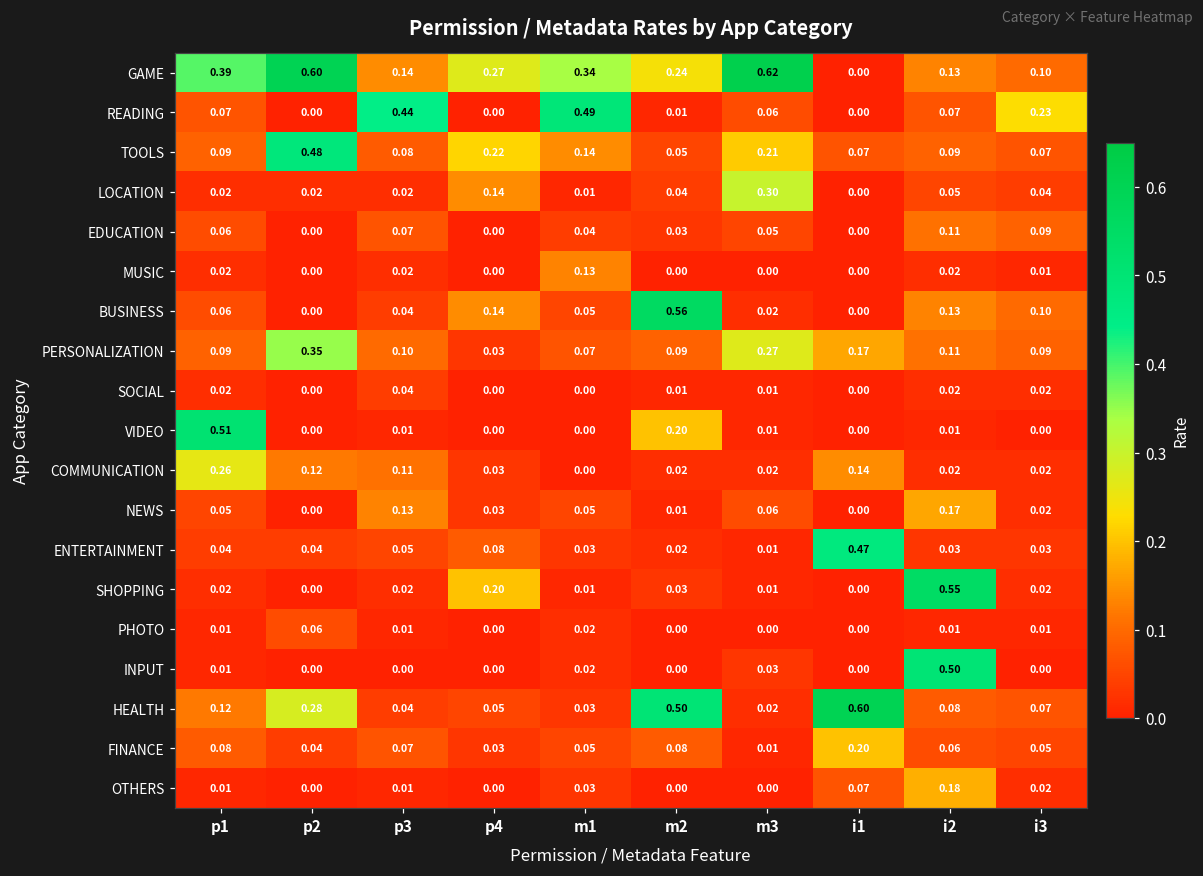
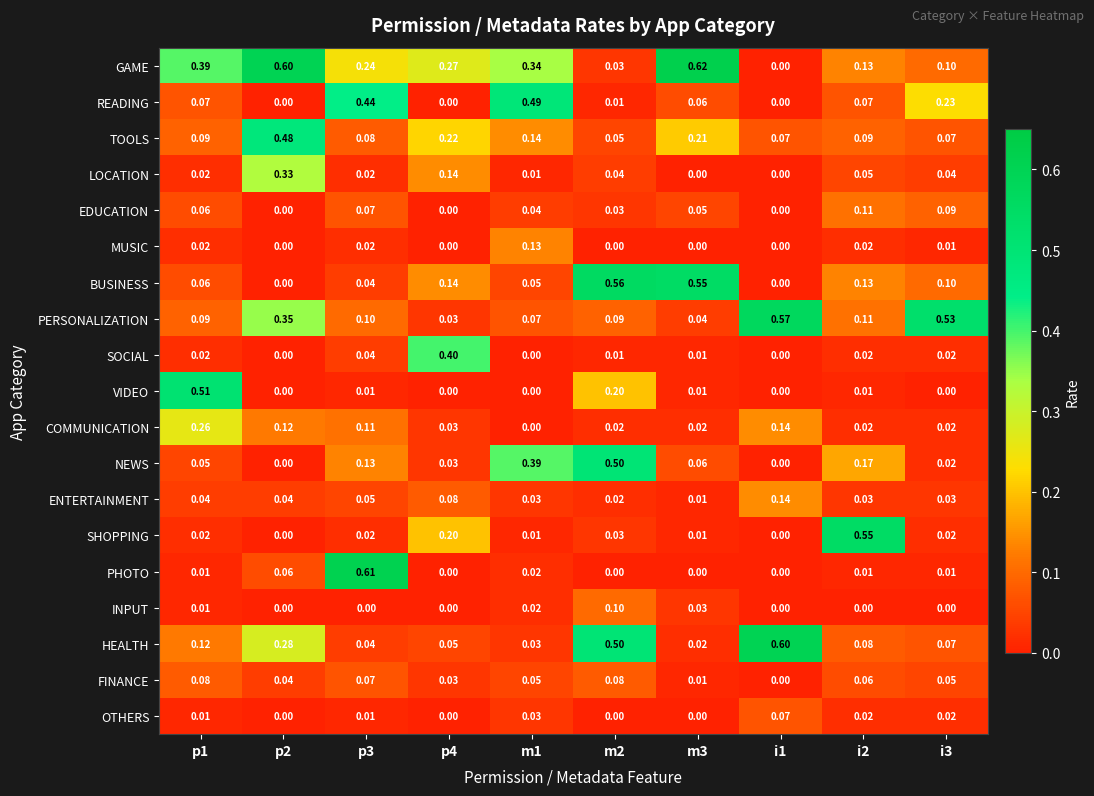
GAME, p3: 0.14 -> 0.24
GAME, m2: 0.24 -> 0.03
LOCATION, p2: 0.02 -> 0.33
LOCATION, m3: 0.30 -> 0.00
BUSINESS, m3: 0.02 -> 0.55
PERSONALIZATION, m3: 0.27 -> 0.04
PERSONALIZATION, i1: 0.17 -> 0.57
PERSONALIZATION, i3: 0.09 -> 0.53
SOCIAL, p4: 0.00 -> 0.40
NEWS, m1: 0.05 -> 0.39
NEWS, m2: 0.01 -> 0.50
ENTERTAINMENT, i1: 0.47 -> 0.14
PHOTO, p3: 0.01 -> 0.61
INPUT, m2: 0.00 -> 0.10
INPUT, i2: 0.50 -> 0.00
FINANCE, i1: 0.20 -> 0.00
OTHERS, i2: 0.18 -> 0.02
